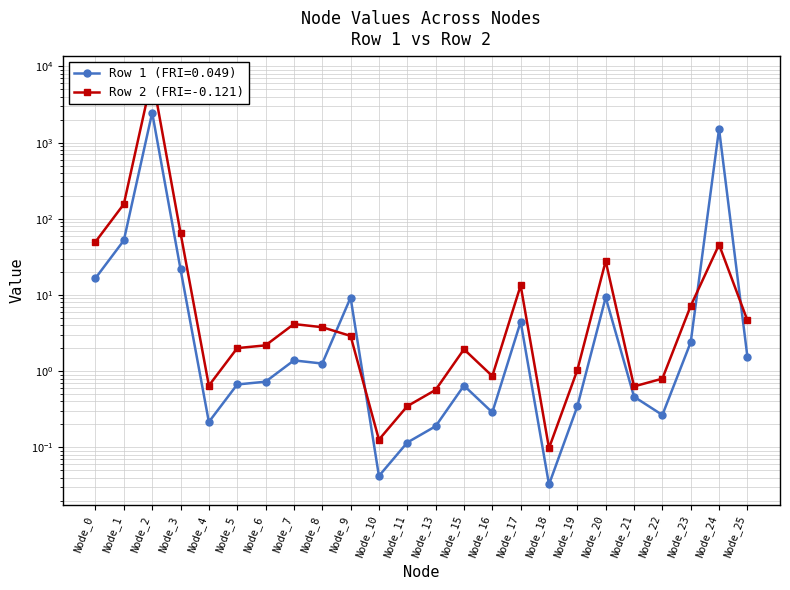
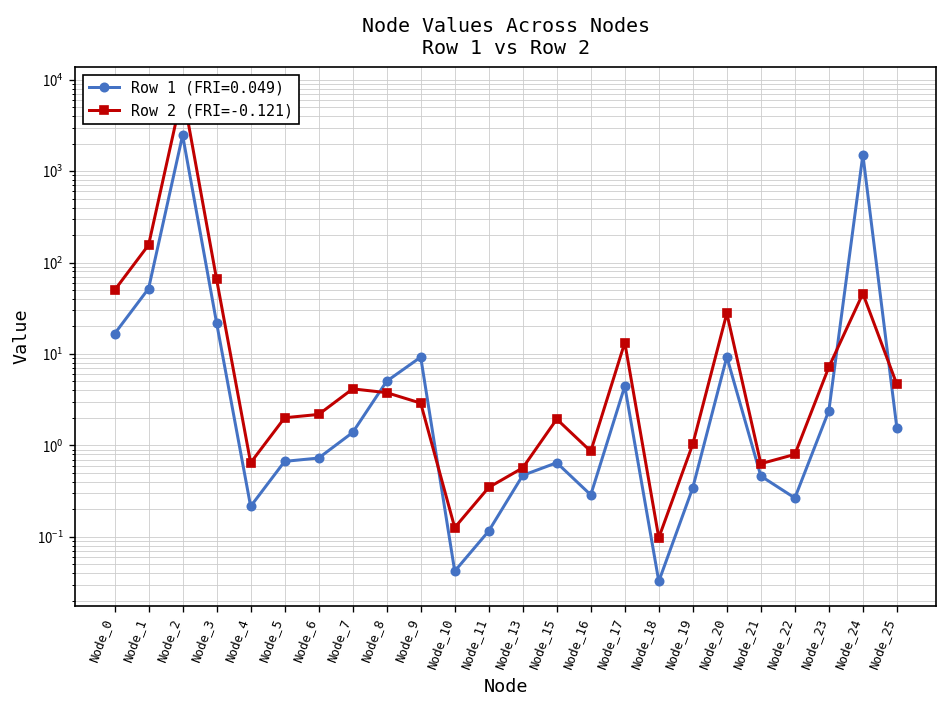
Row 1 (FRI=0.049), Node_8: 1.3 -> 5
Row 1 (FRI=0.049), Node_13: 0.19 -> 0.5
